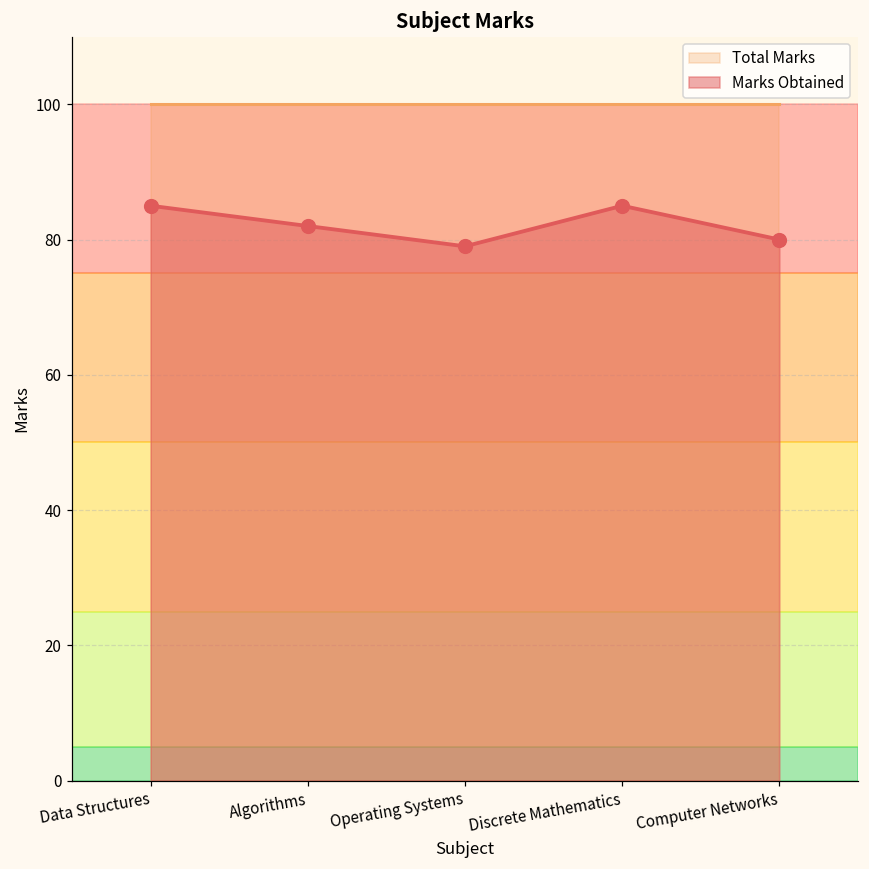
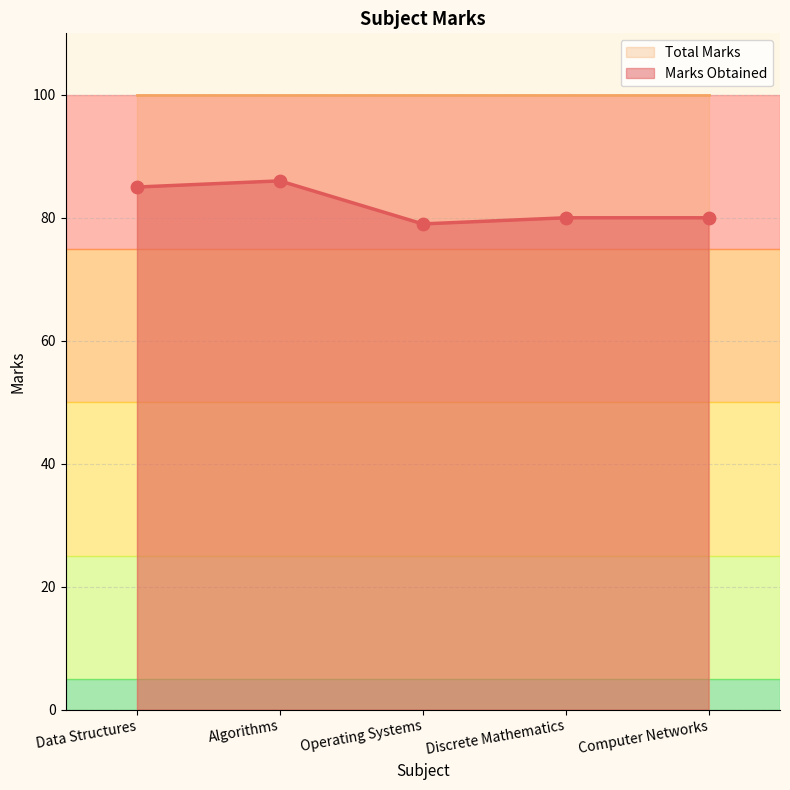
Marks Obtained, Algorithms: 82 -> 86
Marks Obtained, Discrete Mathematics: 85 -> 80
